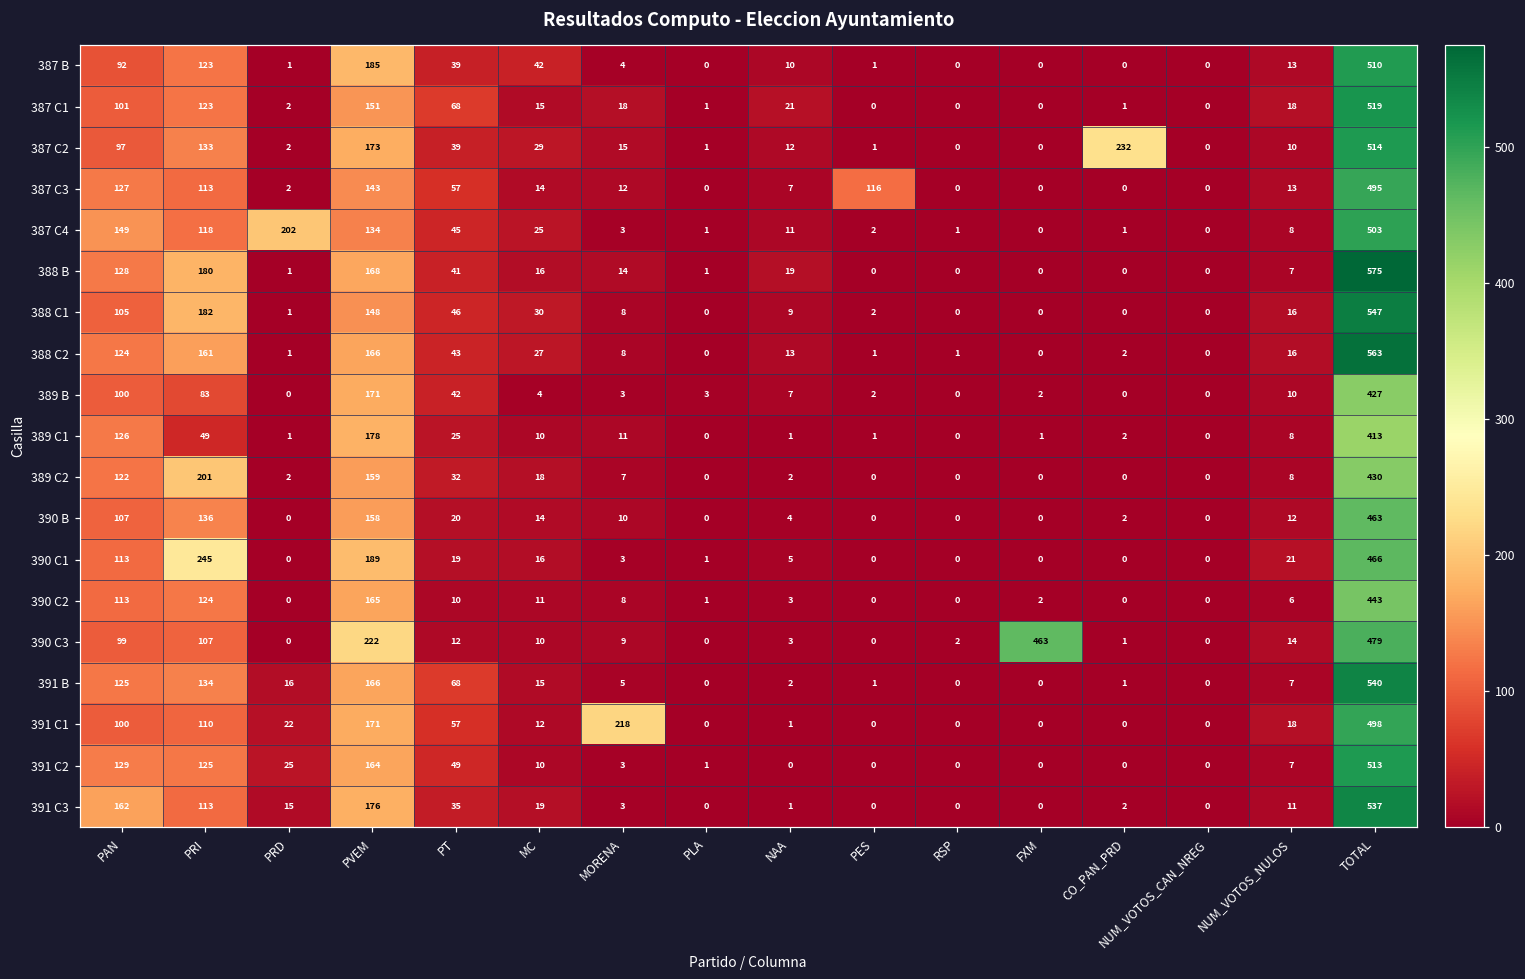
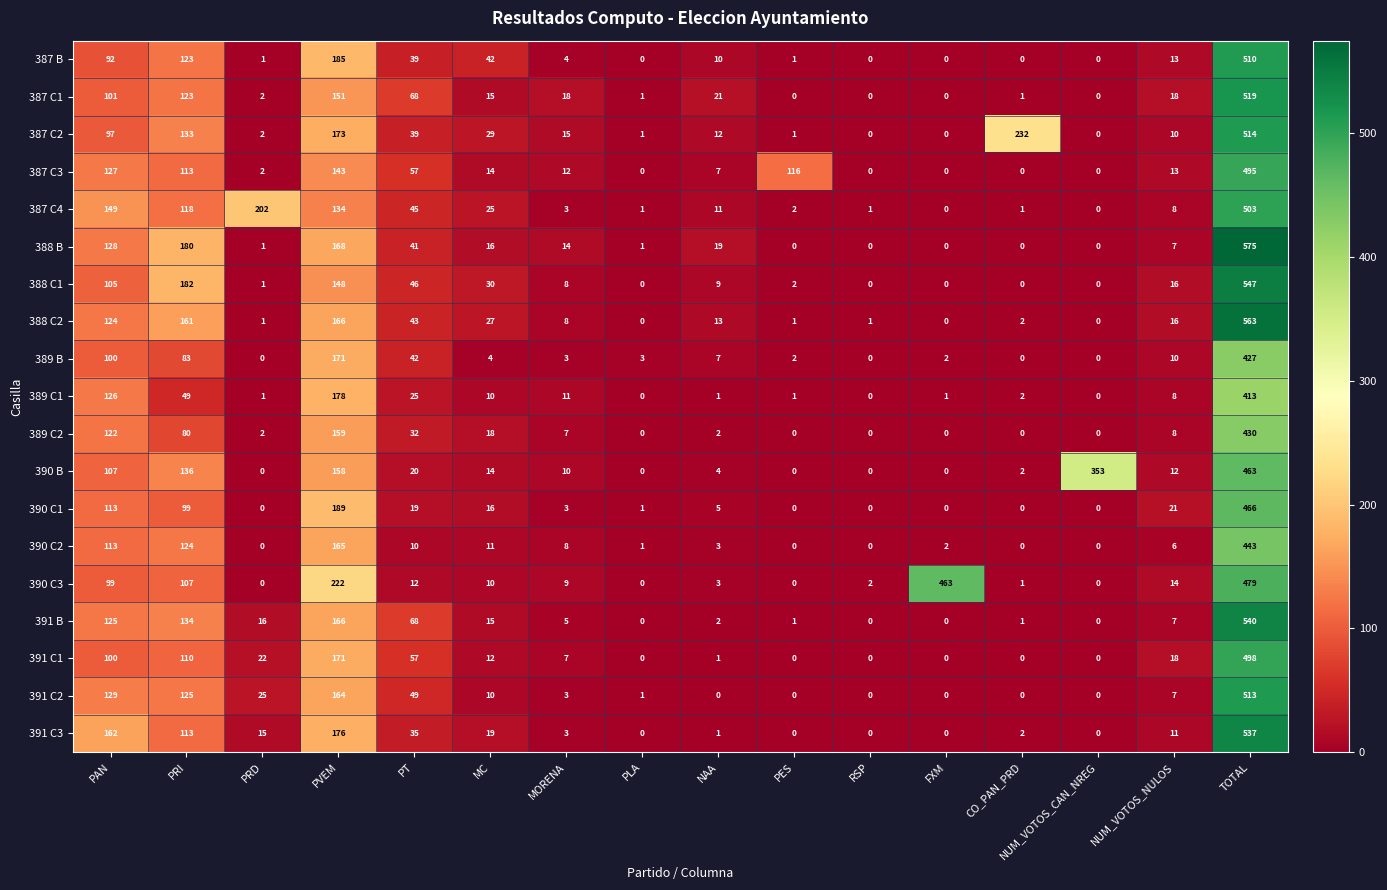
389 C2, PRI: 201 -> 80
390 B, NUM_VOTOS_CAN_NREG: 0 -> 353
390 C1, PRI: 245 -> 99
391 C1, MORENA: 218 -> 7
